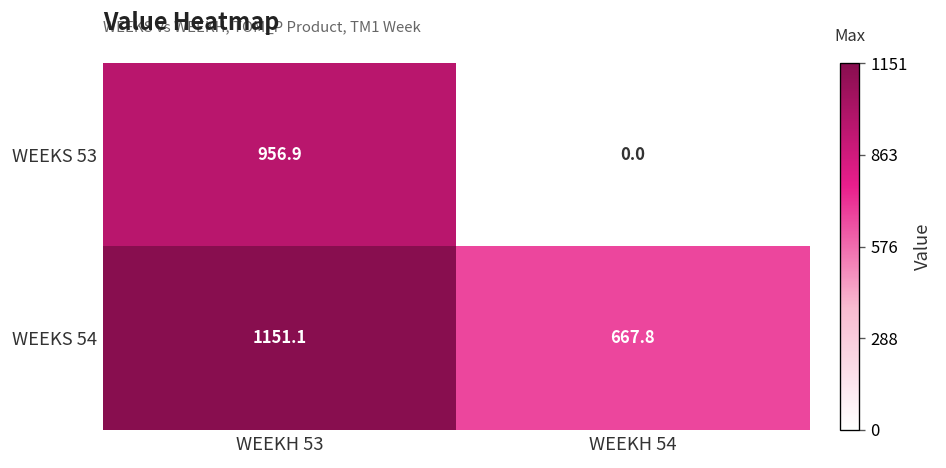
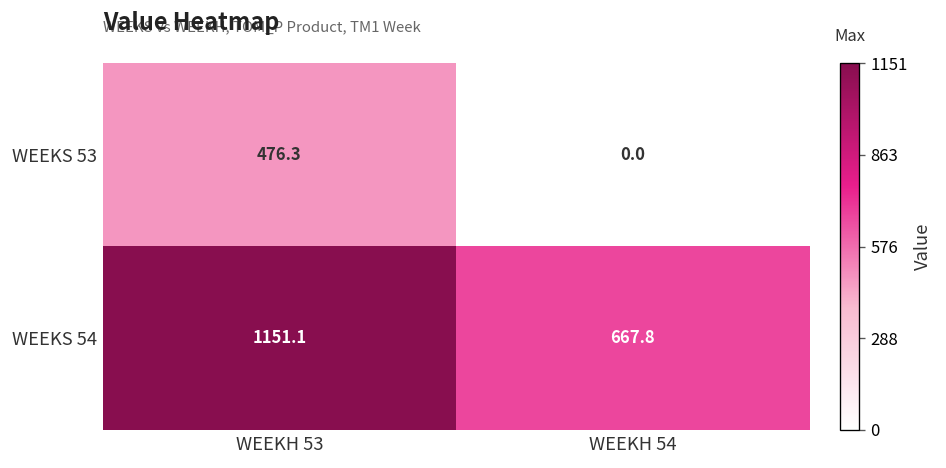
WEEKS 53, WEEKH 53: 956.9 -> 476.3
